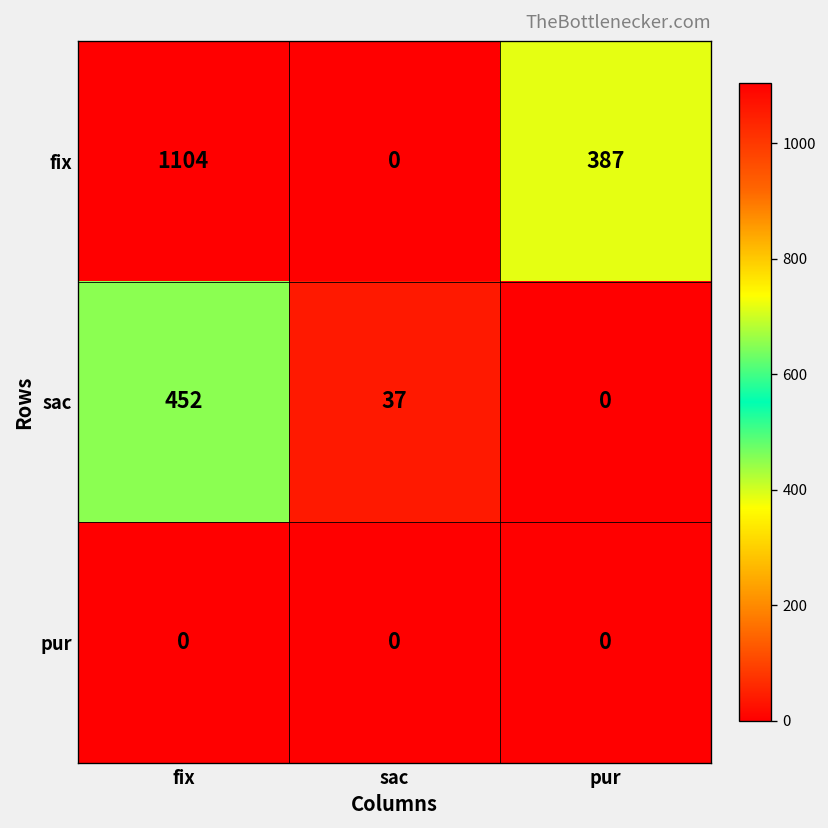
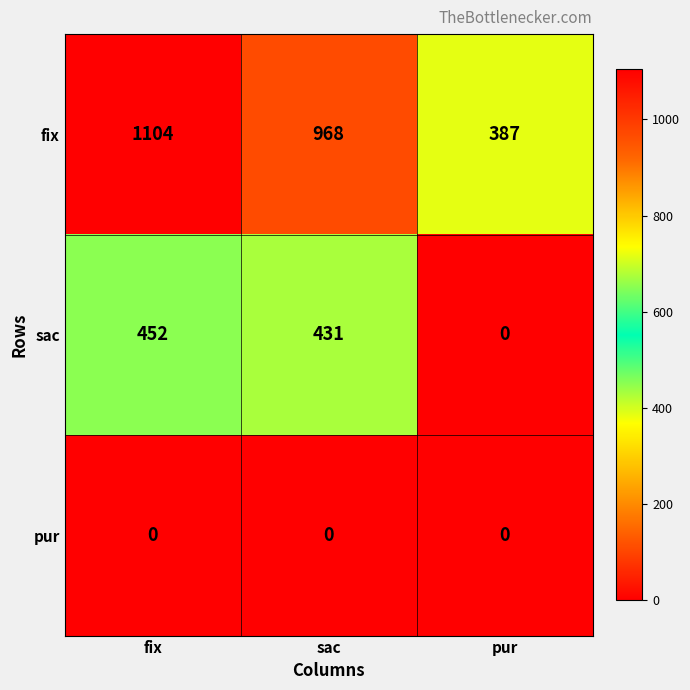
fix, sac: 0 -> 968
sac, sac: 37 -> 431
